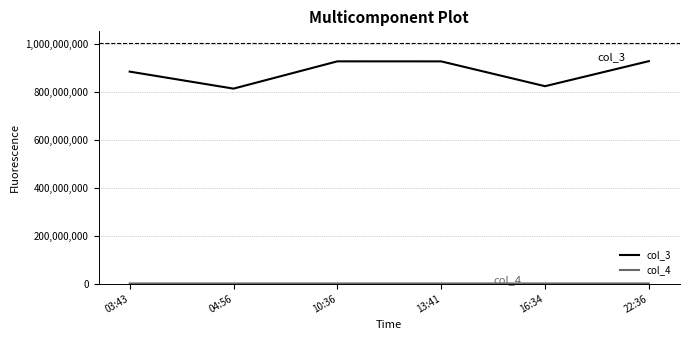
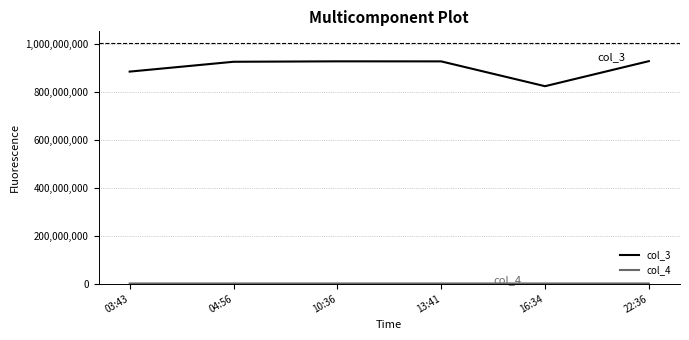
col_3, 04:56: 810,000,000 -> 920,000,000
